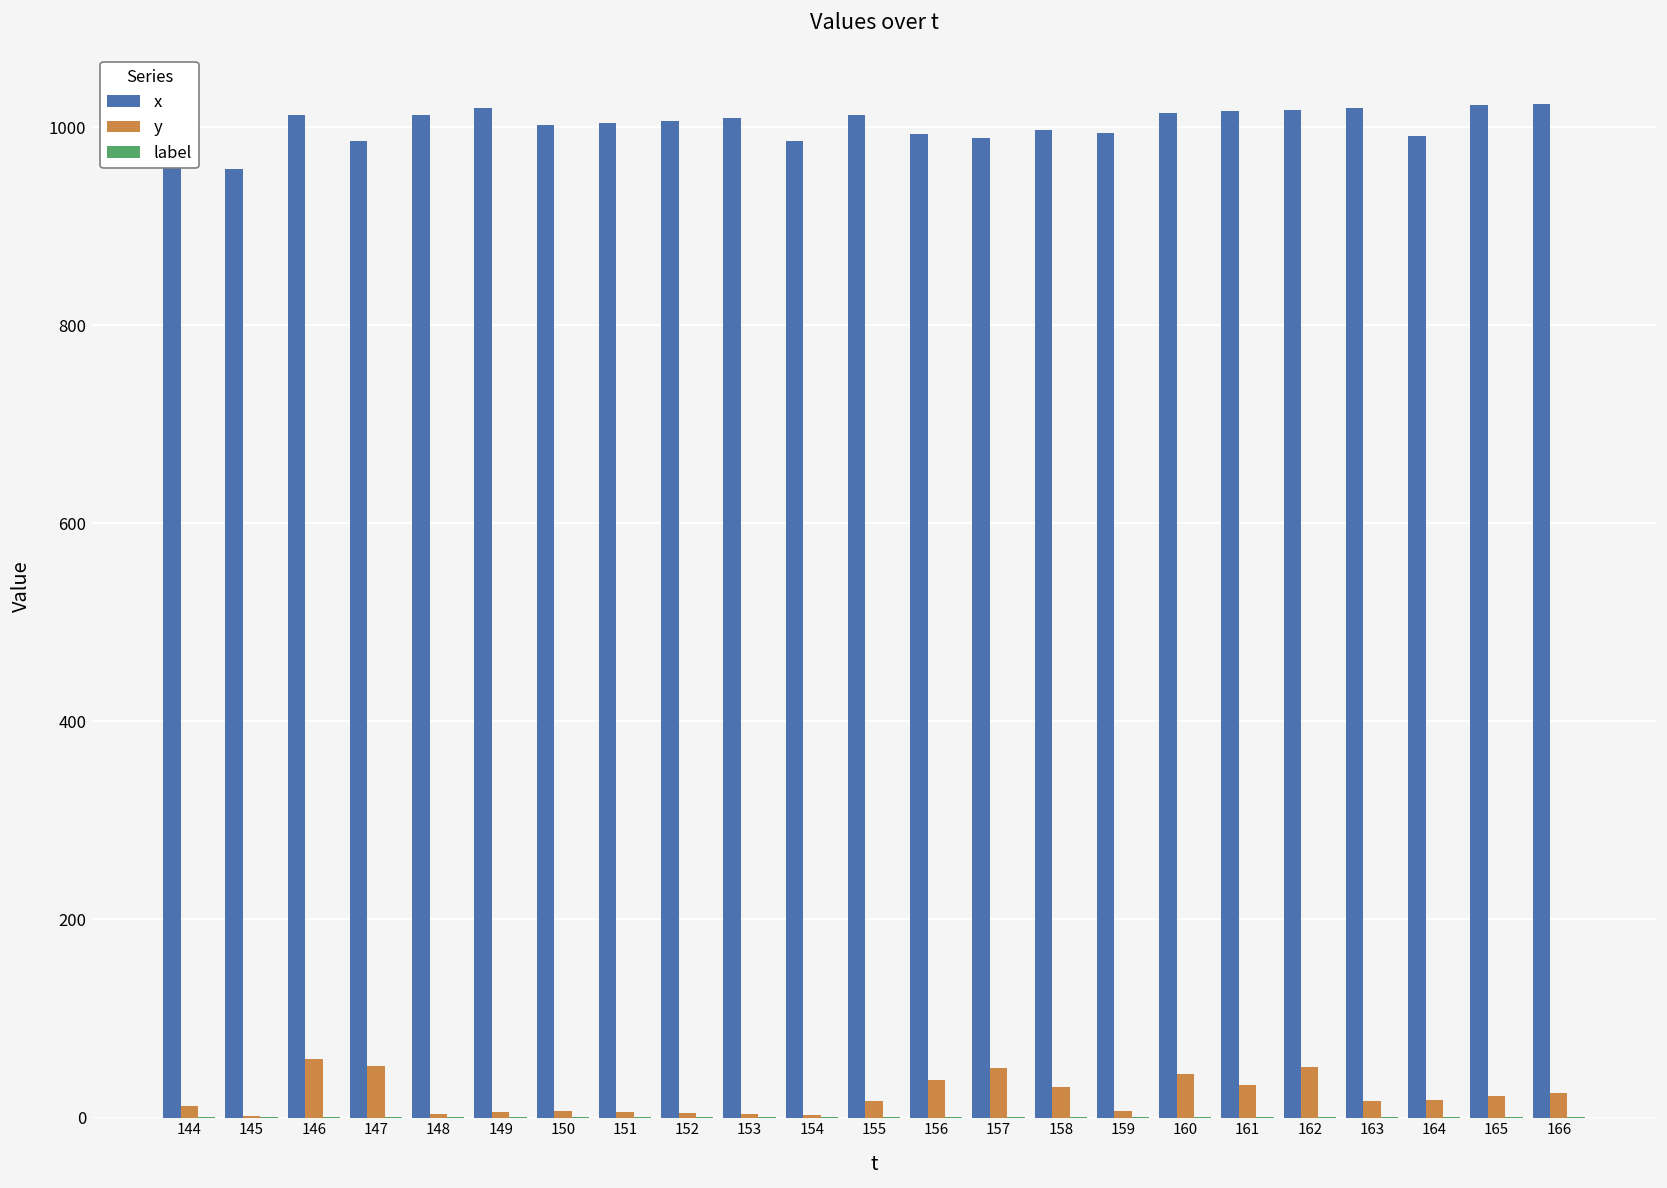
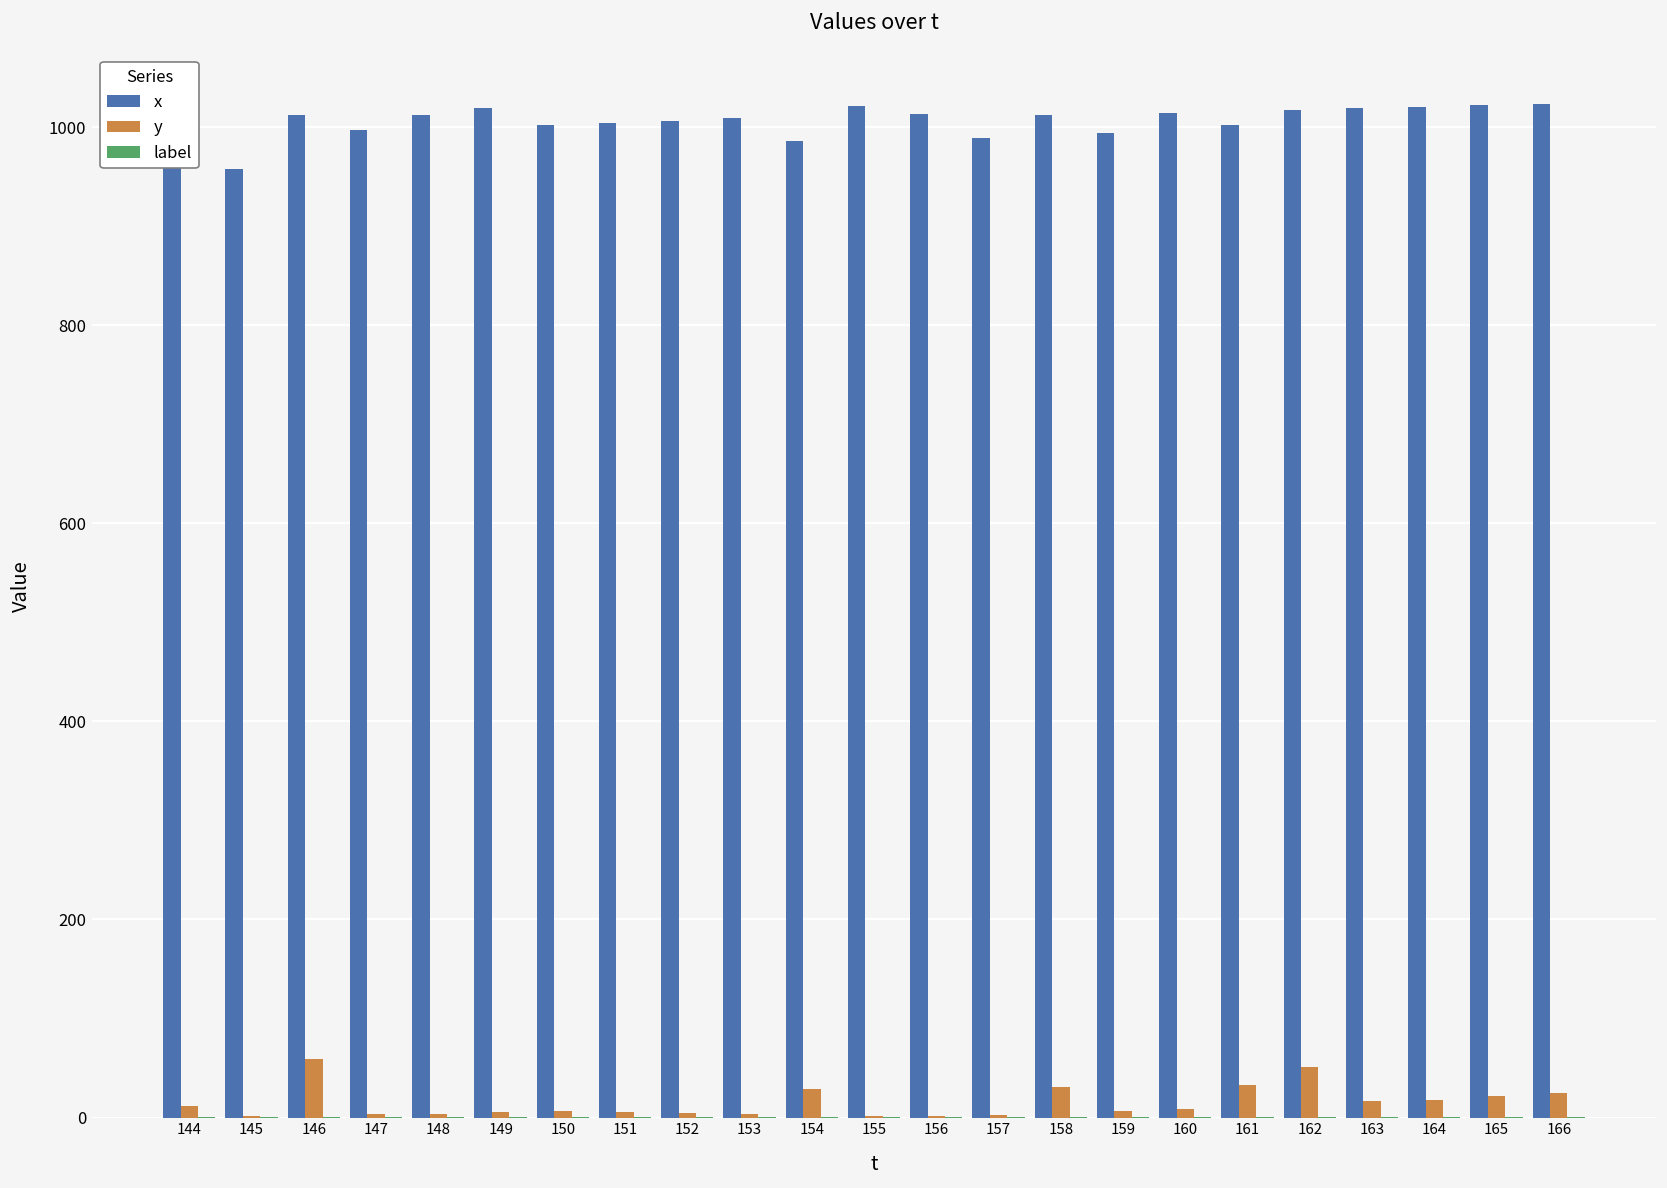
x, 147: 990 -> 1000
y, 147: 50 -> 0
y, 154: 0 -> 30
x, 155: 1010 -> 1020
y, 155: 20 -> 0
x, 156: 990 -> 1010
y, 156: 40 -> 0
y, 157: 50 -> 0
x, 158: 1000 -> 1010
y, 160: 40 -> 10
x, 161: 1020 -> 1000
x, 164: 990 -> 1020
